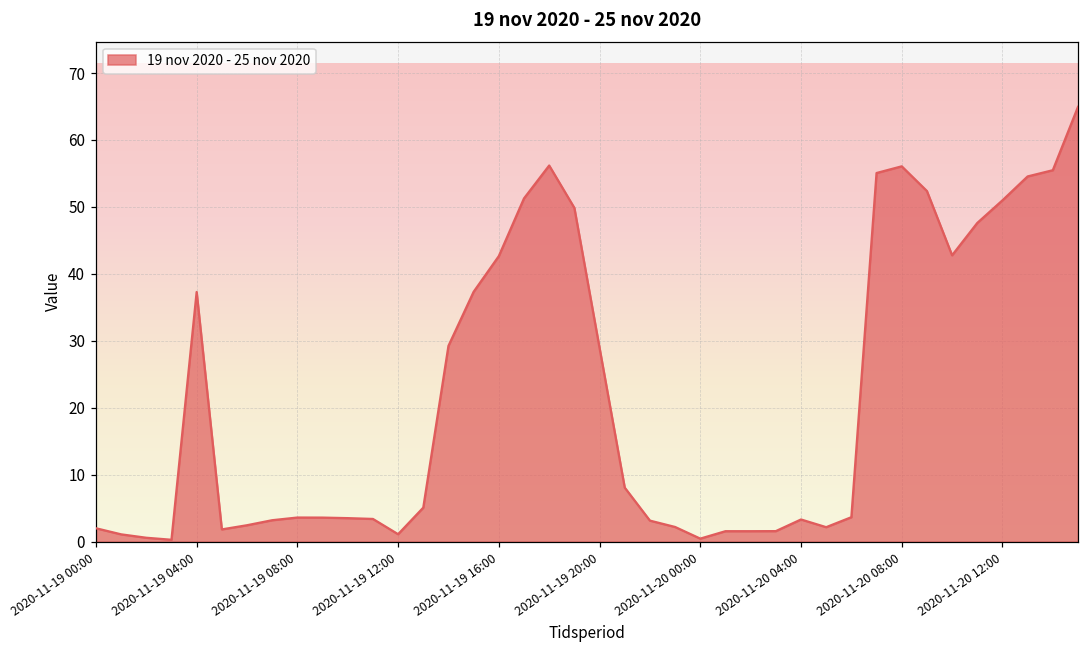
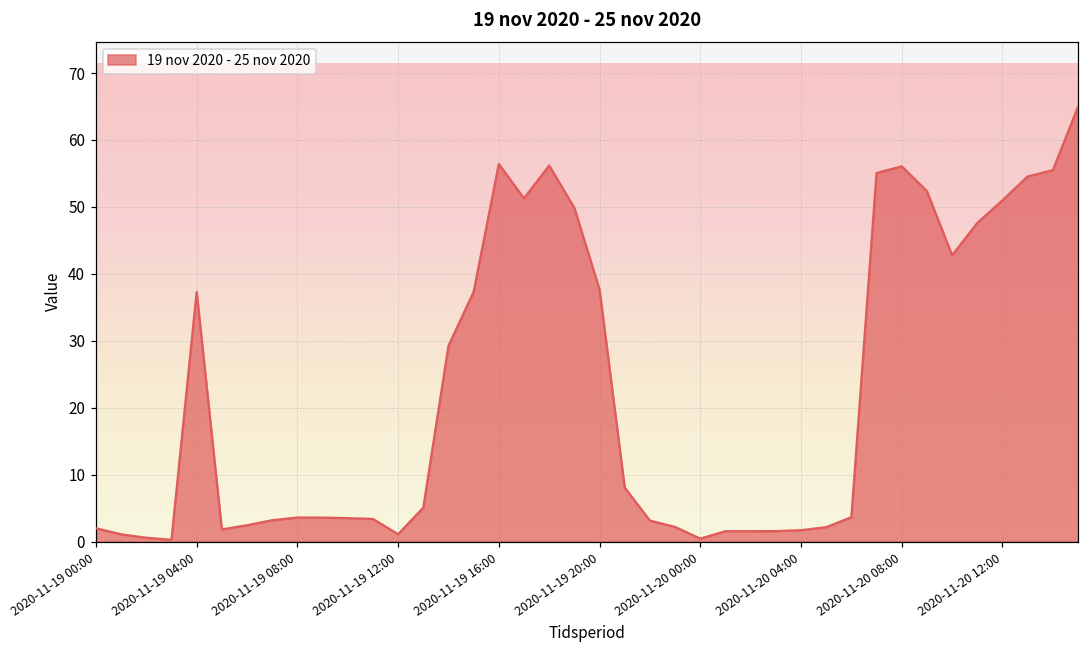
2020-11-19 16:00: 43 -> 56
2020-11-19 20:00: 29 -> 38
2020-11-20 04:00: 3 -> 2
